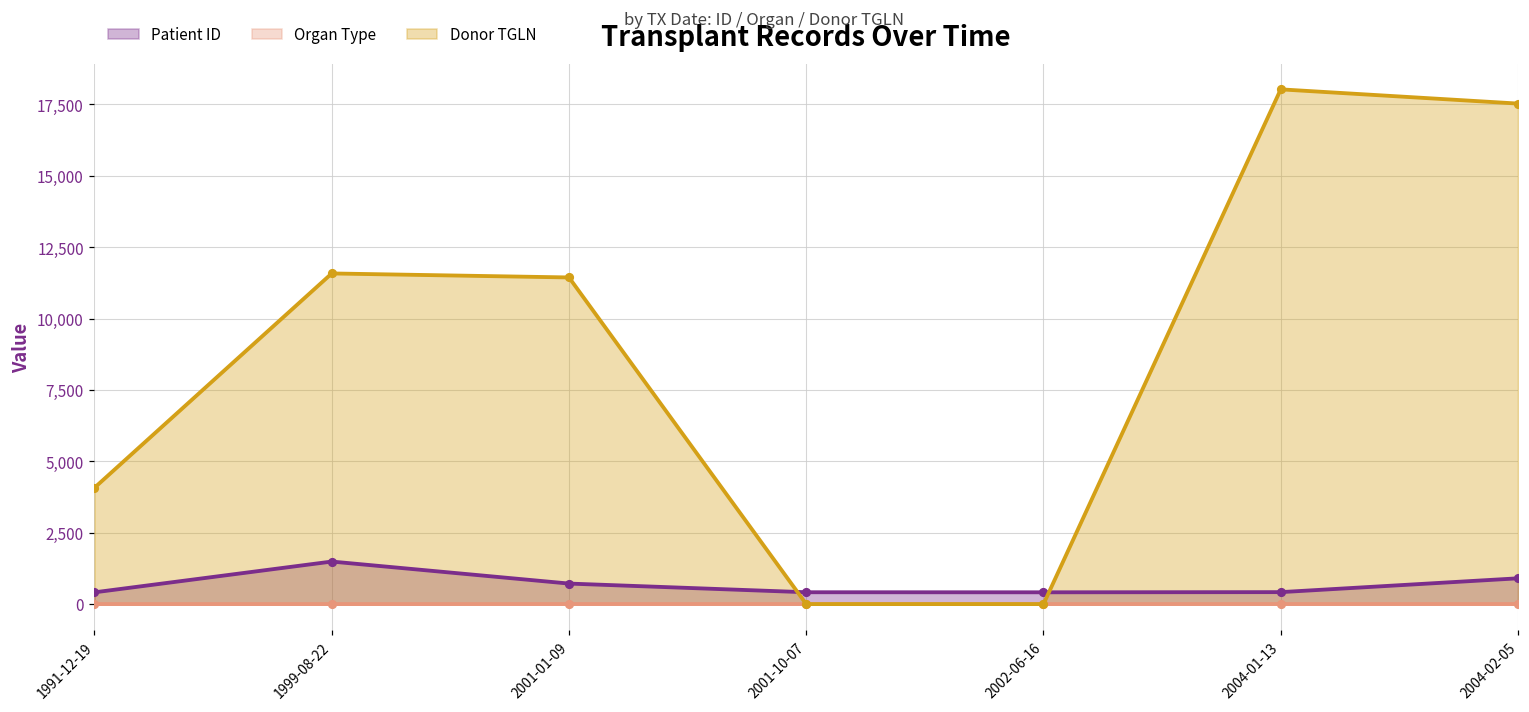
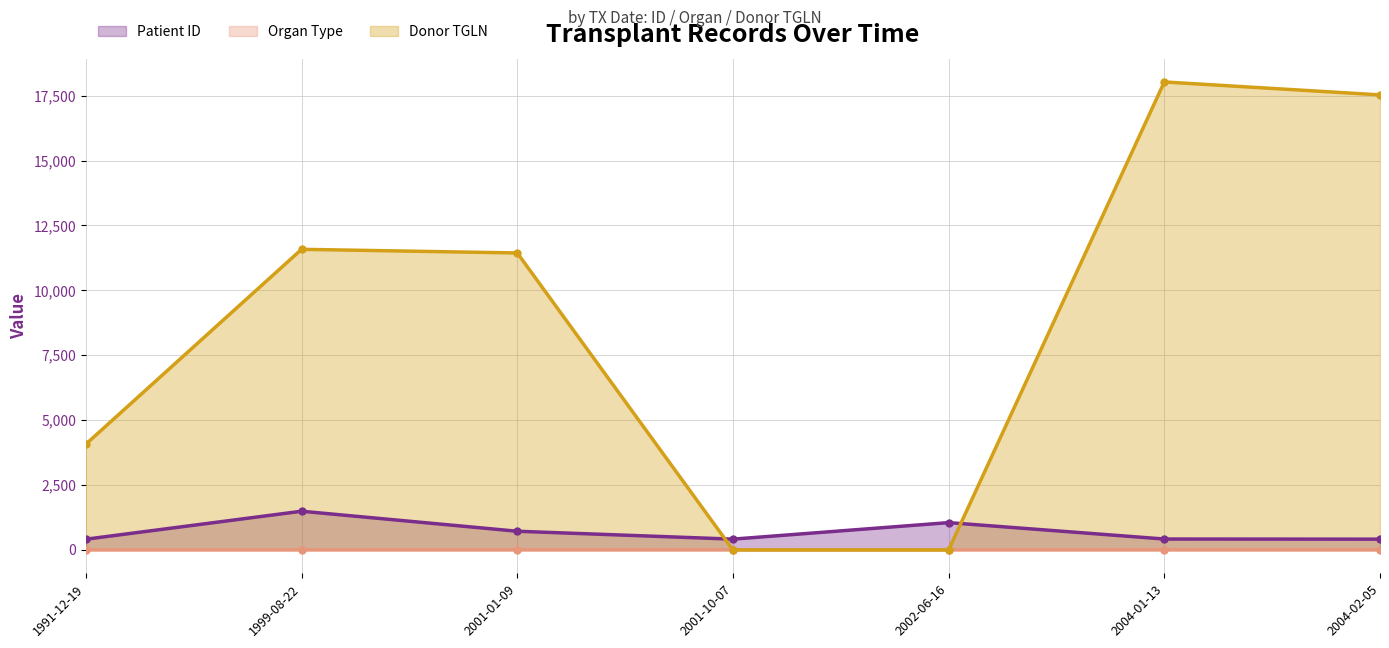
Patient ID, 2002-06-16: 400 -> 1,100
Patient ID, 2004-02-05: 900 -> 400
